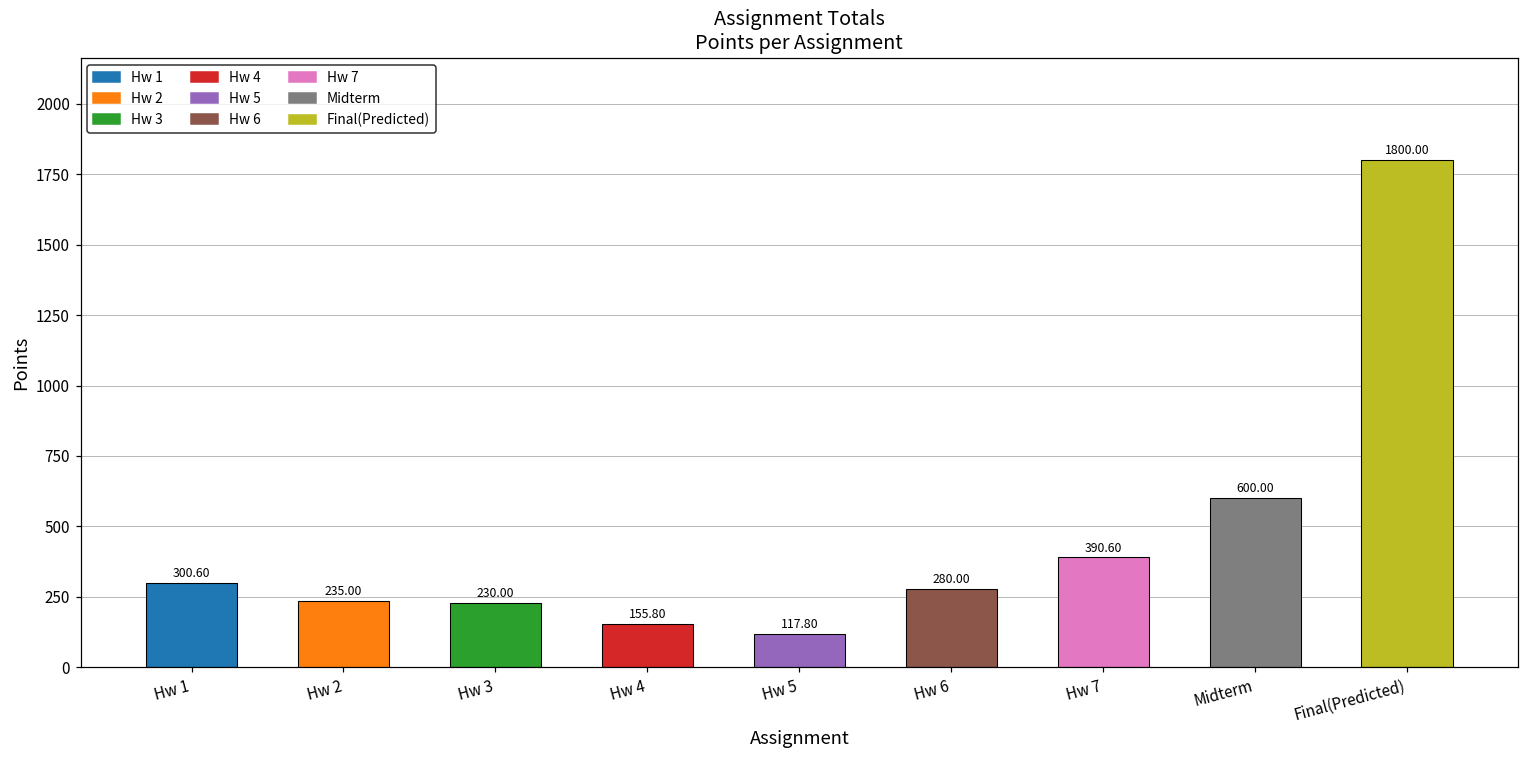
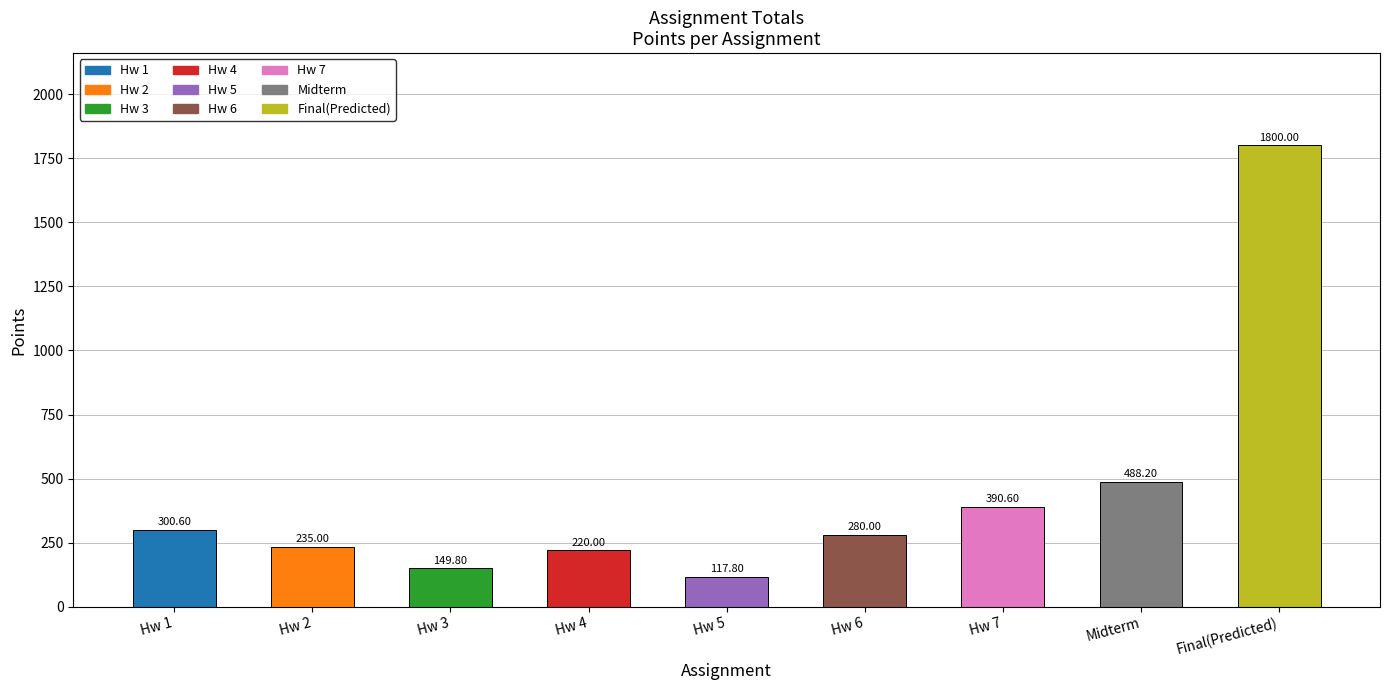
Hw 3: 230.00 -> 149.80
Hw 4: 155.80 -> 220.00
Midterm: 600.00 -> 488.20
